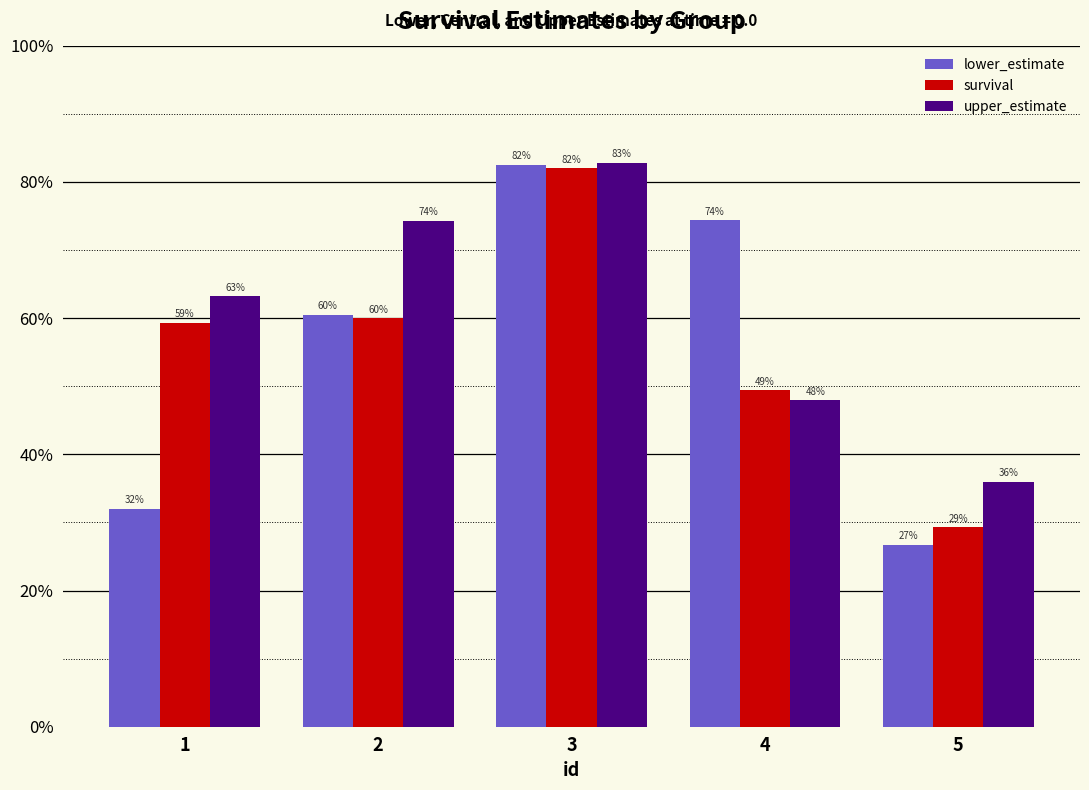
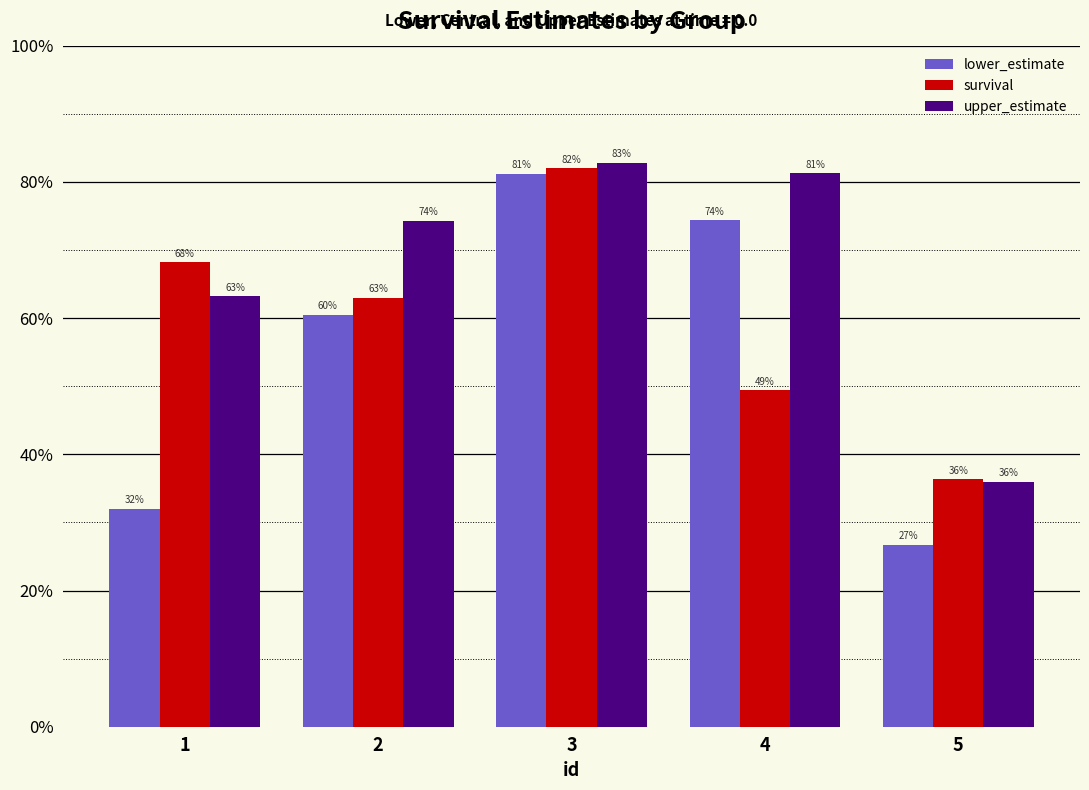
survival, 1: 59% -> 68%
survival, 2: 60% -> 63%
lower_estimate, 3: 82% -> 81%
upper_estimate, 4: 48% -> 81%
survival, 5: 29% -> 36%
